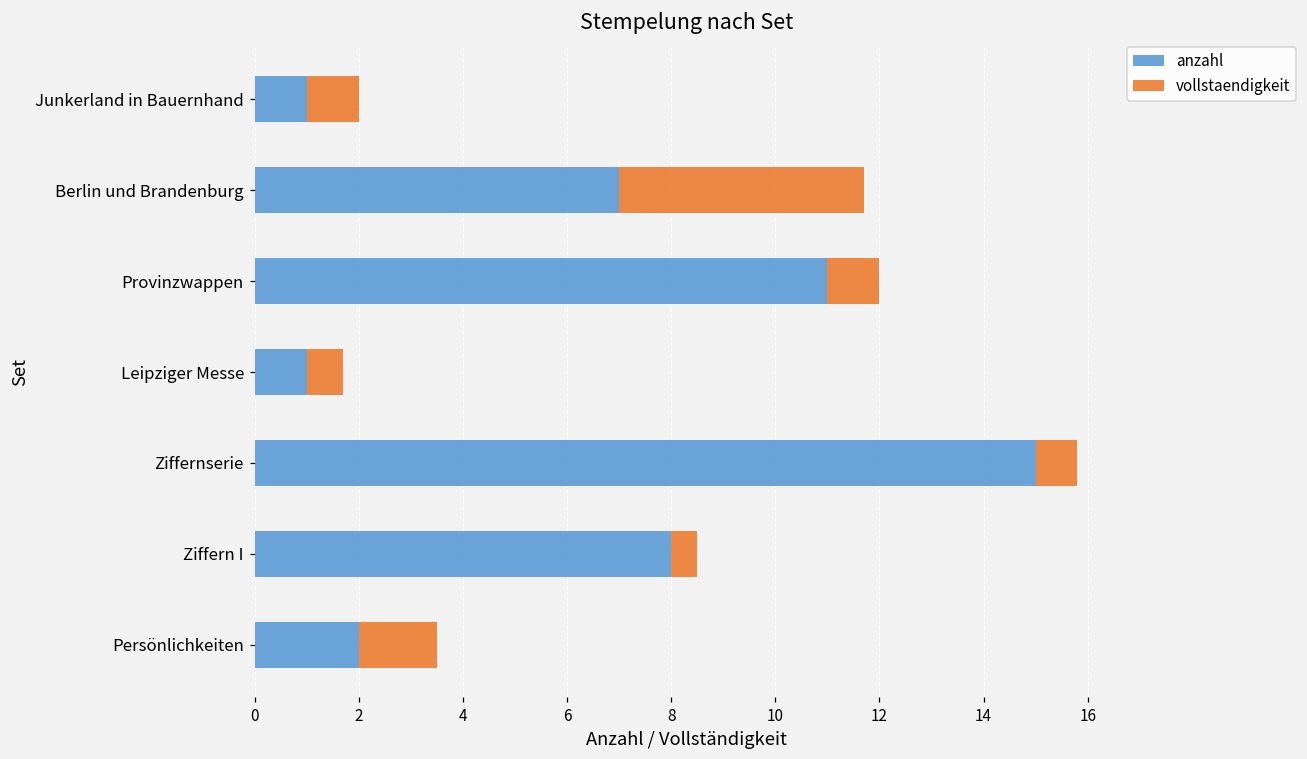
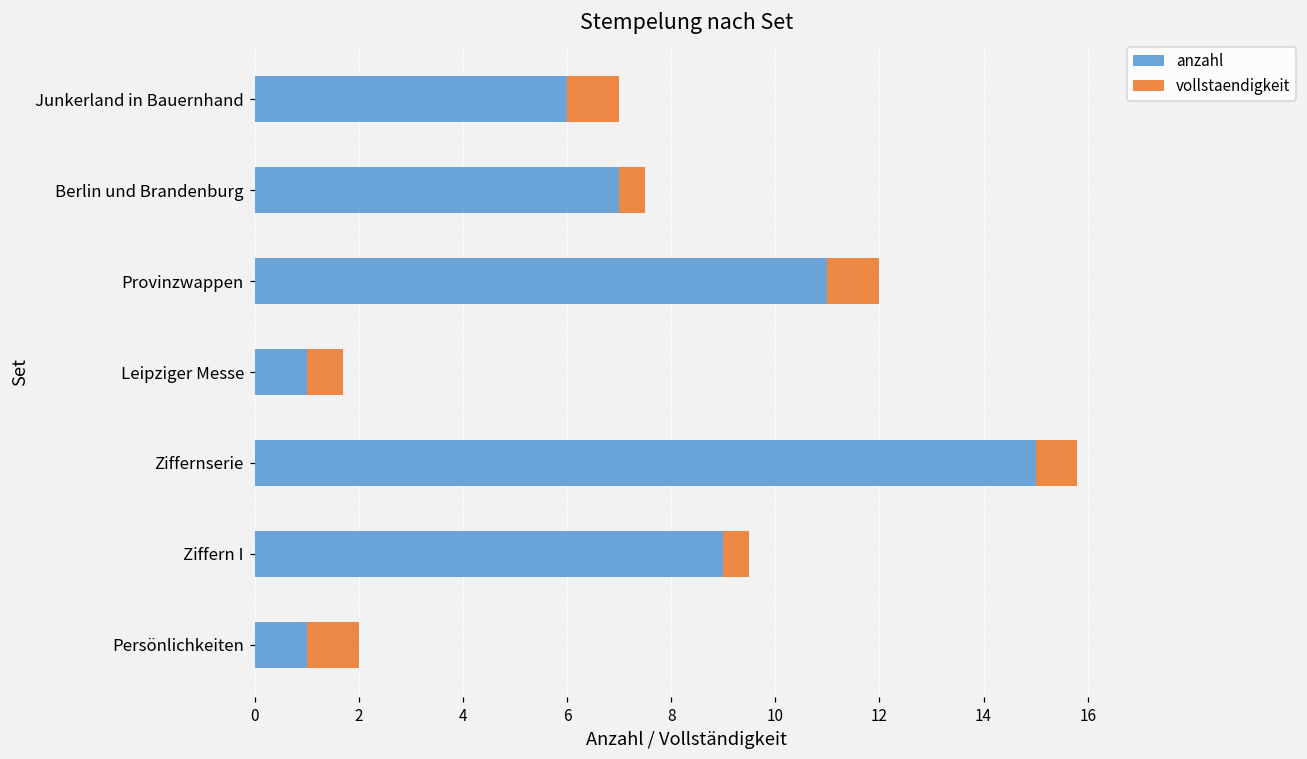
anzahl, Junkerland in Bauernhand: 1 -> 6
vollstaendigkeit, Berlin und Brandenburg: 4.7 -> 0.5
anzahl, Ziffern I: 8 -> 9
anzahl, Persönlichkeiten: 2 -> 1
vollstaendigkeit, Persönlichkeiten: 1.5 -> 1.0
